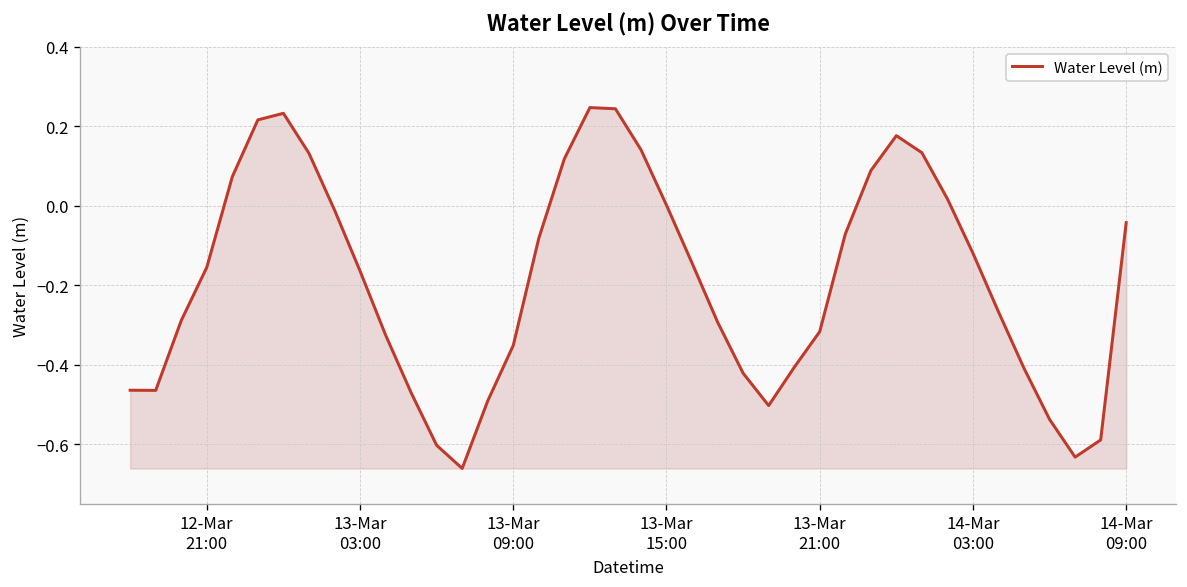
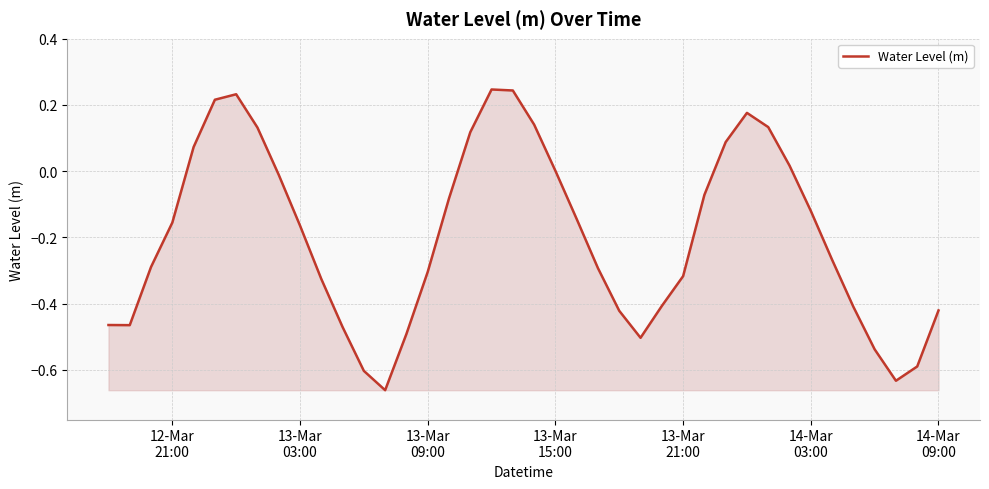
13-Mar 09:00: -0.35 -> -0.30
14-Mar 09:00: -0.04 -> -0.42
